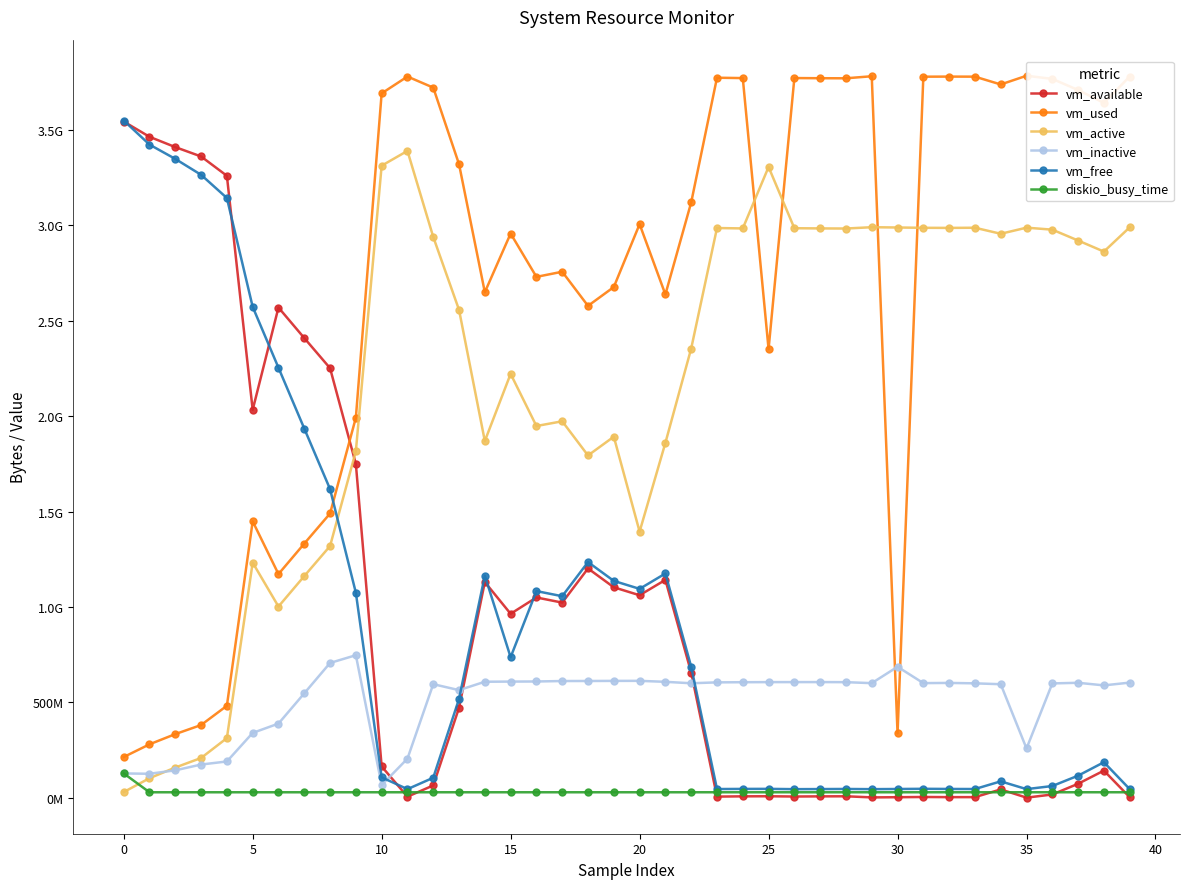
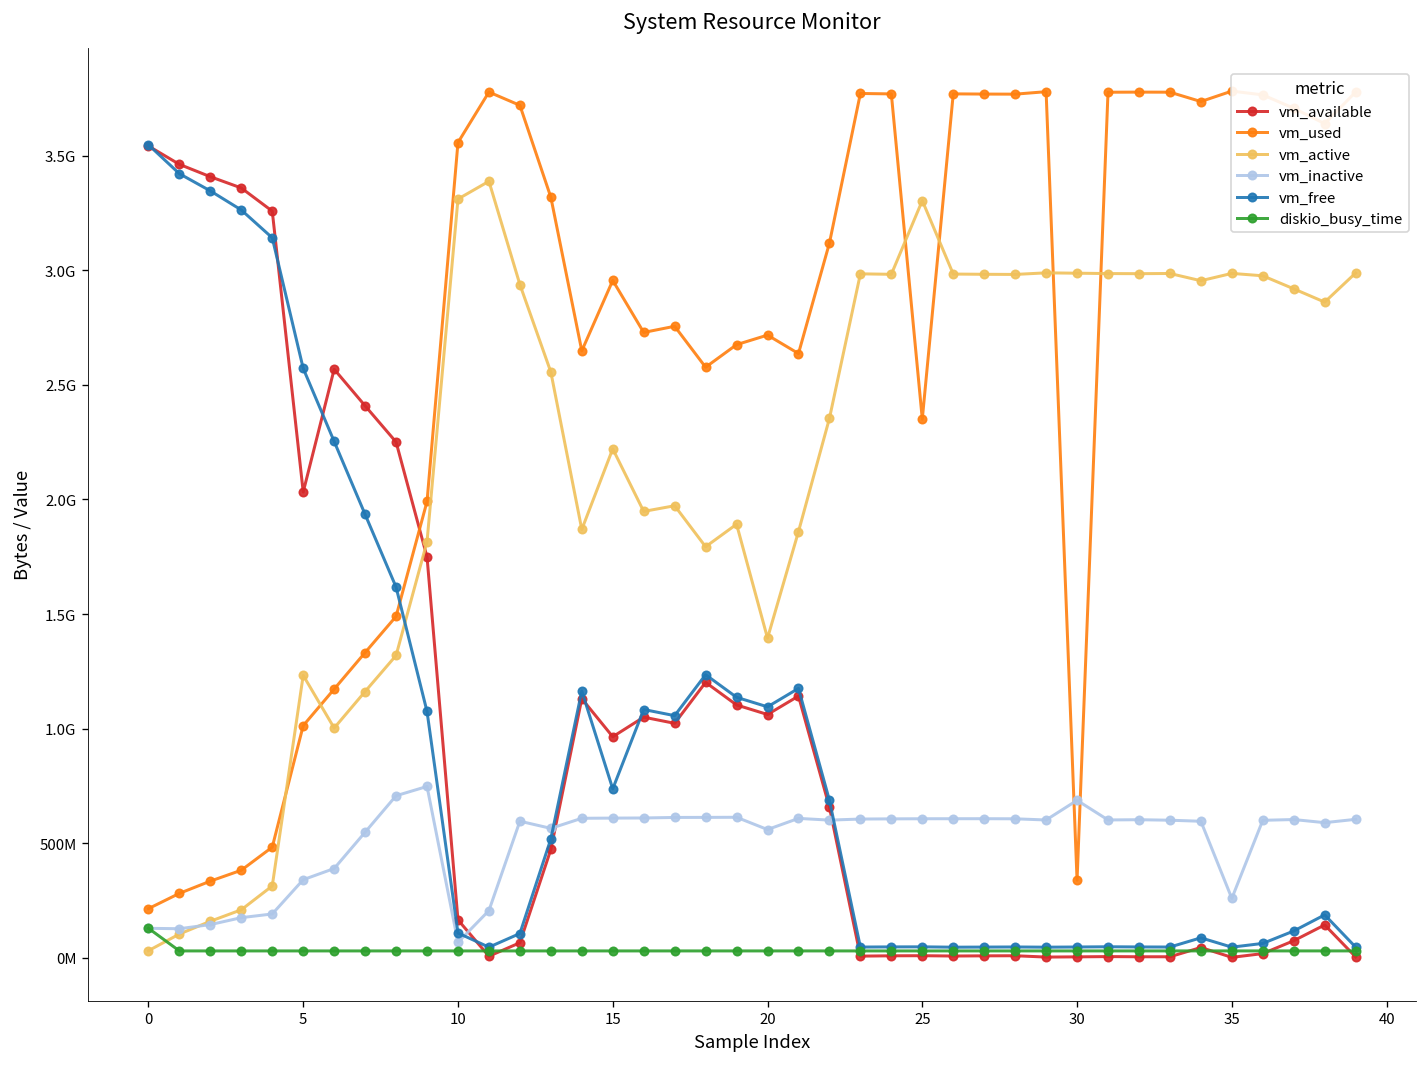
vm_used, 5: 1450000000 -> 1010000000
vm_used, 10: 3690000000 -> 3560000000
vm_used, 20: 3010000000 -> 2720000000
vm_inactive, 20: 610000000 -> 560000000
